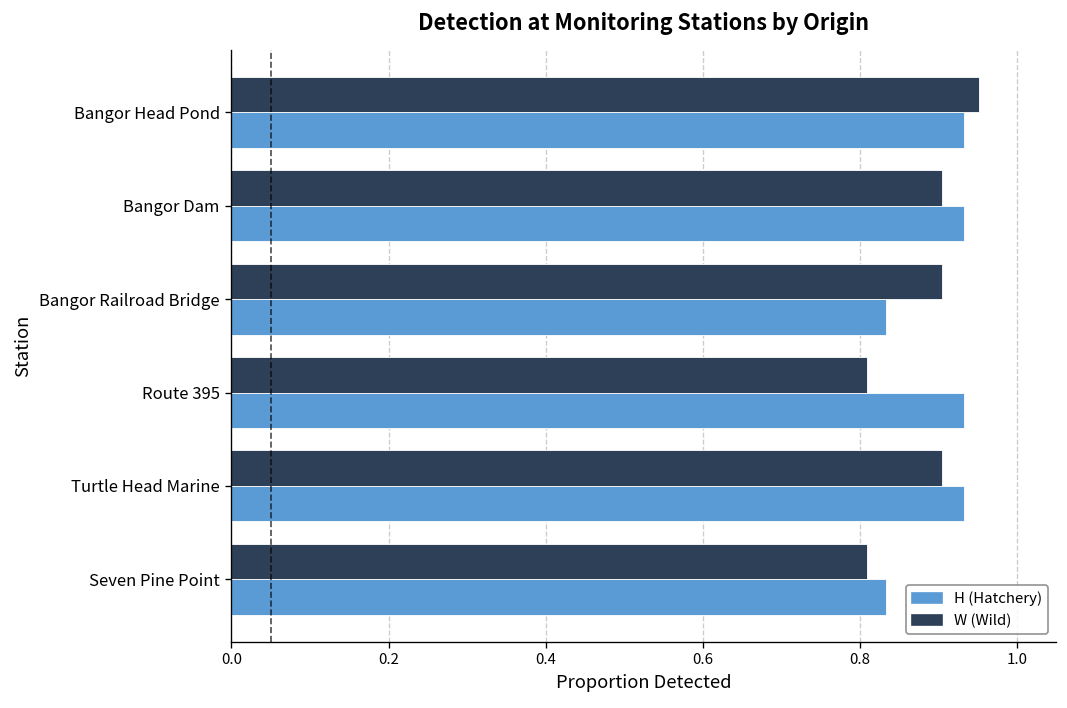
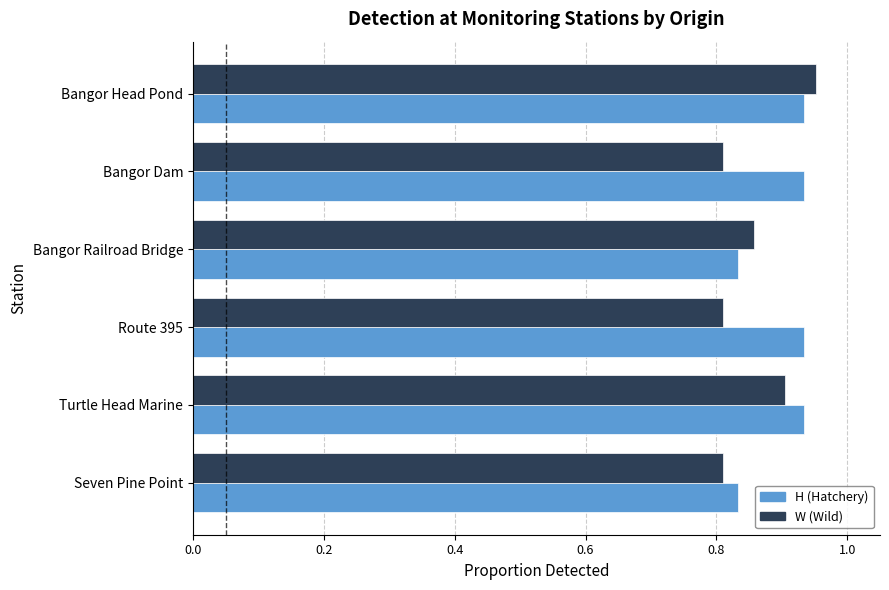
W (Wild), Bangor Dam: 0.90 -> 0.81
W (Wild), Bangor Railroad Bridge: 0.90 -> 0.86
